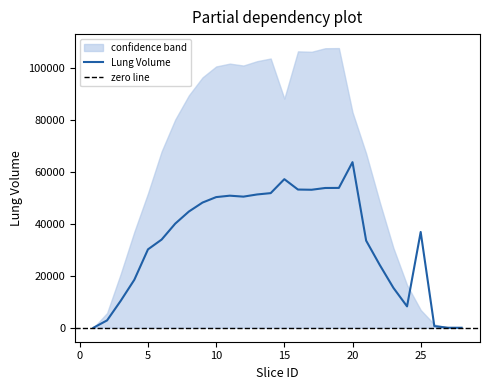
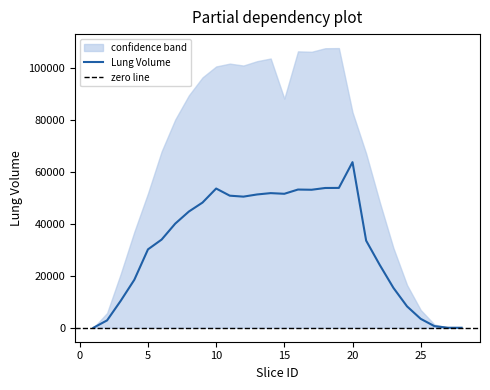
Lung Volume, 10: 50000 -> 54000
Lung Volume, 15: 57000 -> 52000
Lung Volume, 25: 37000 -> 3000
